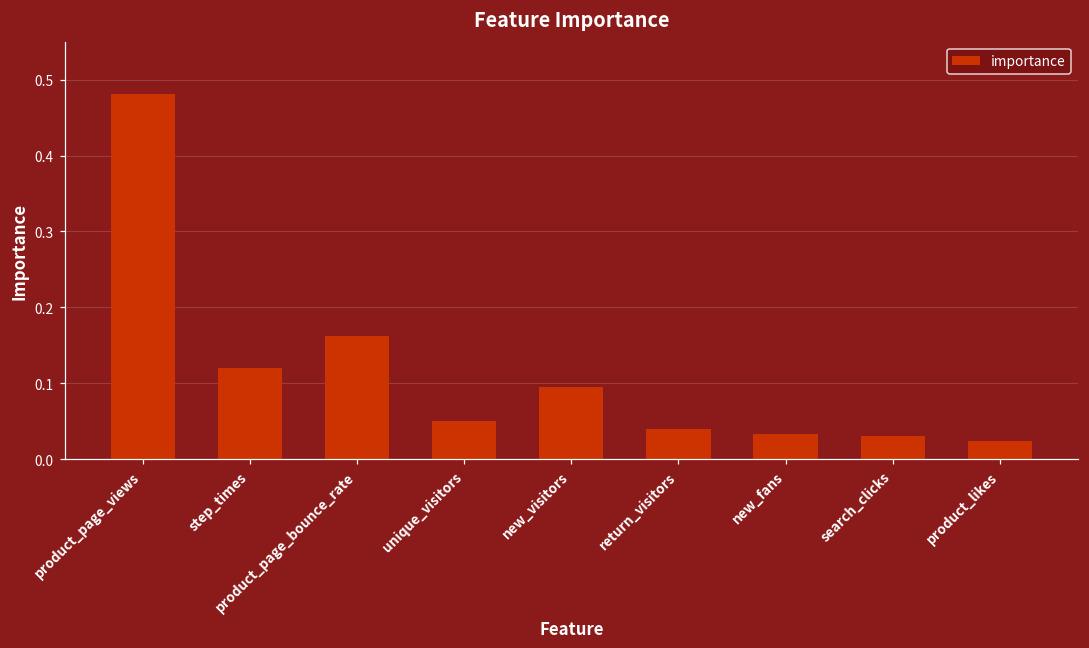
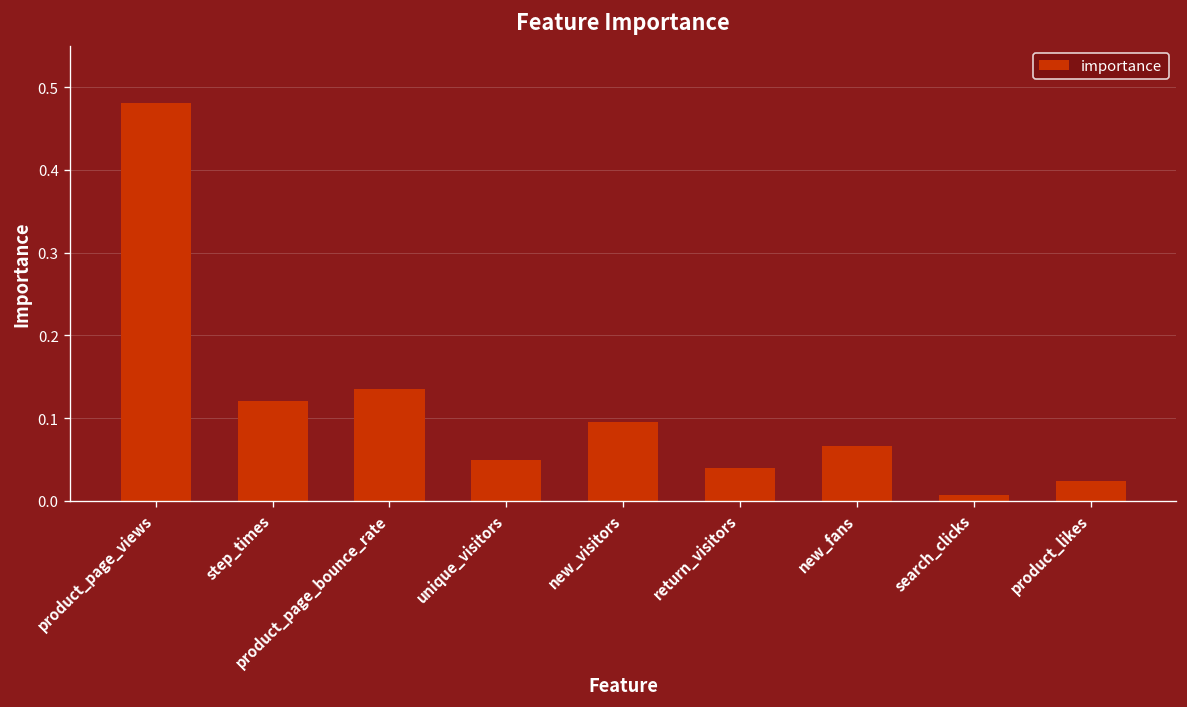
product_page_bounce_rate: 0.16 -> 0.14
new_fans: 0.03 -> 0.07
search_clicks: 0.03 -> 0.01
